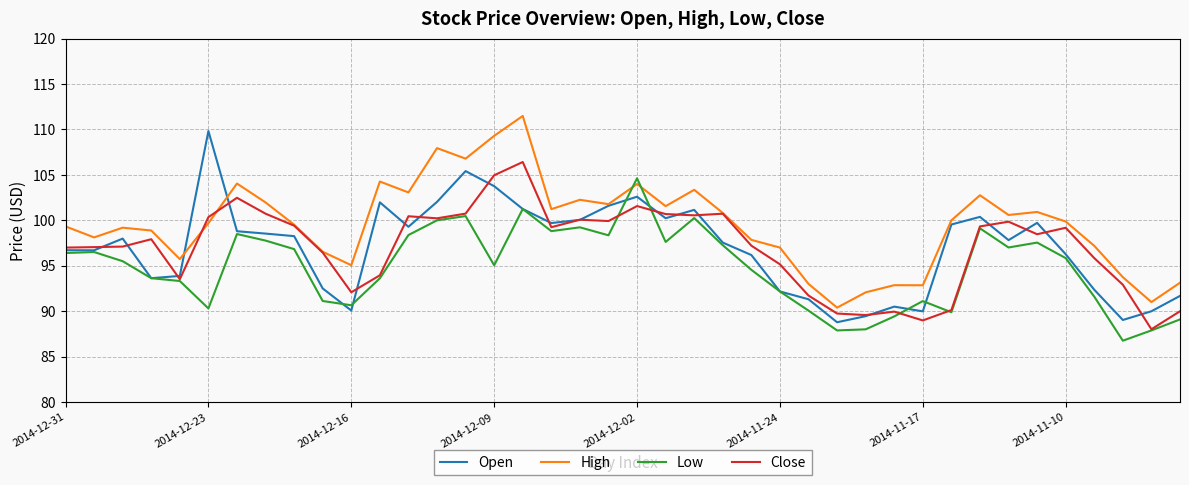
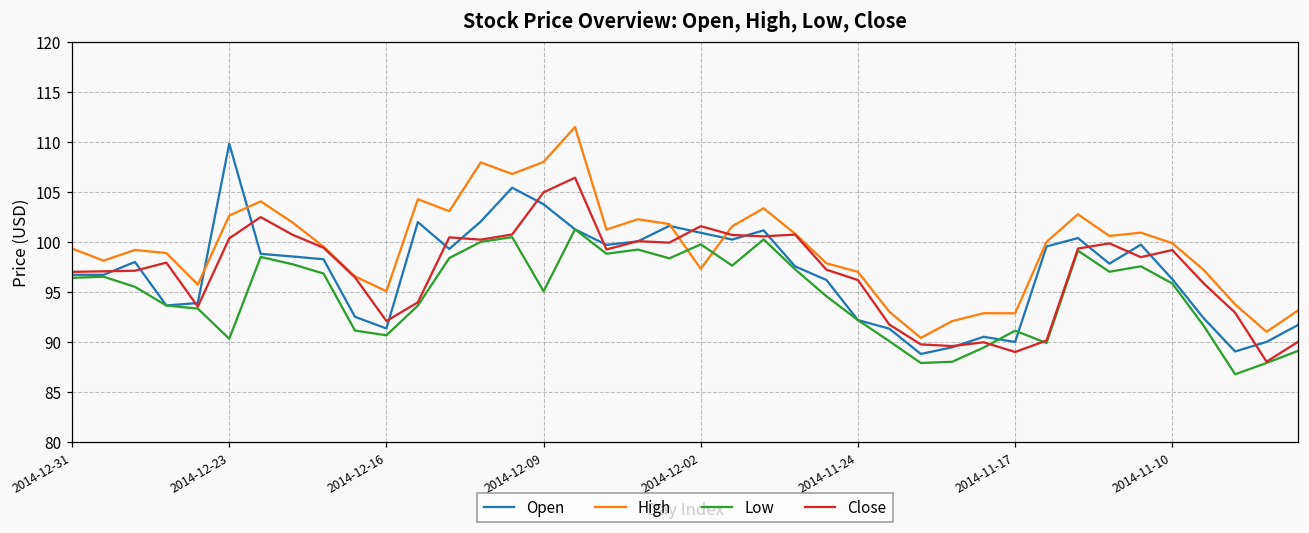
High, 2014-12-23: 100 -> 103
Open, 2014-12-16: 90 -> 91
High, 2014-12-09: 109 -> 108
Open, 2014-12-02: 103 -> 101
High, 2014-12-02: 104 -> 97
Low, 2014-12-02: 105 -> 100
Close, 2014-11-24: 95 -> 96
